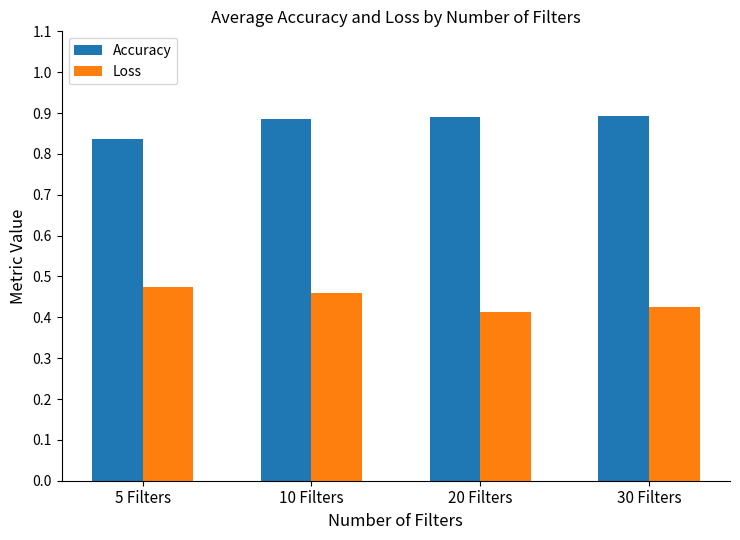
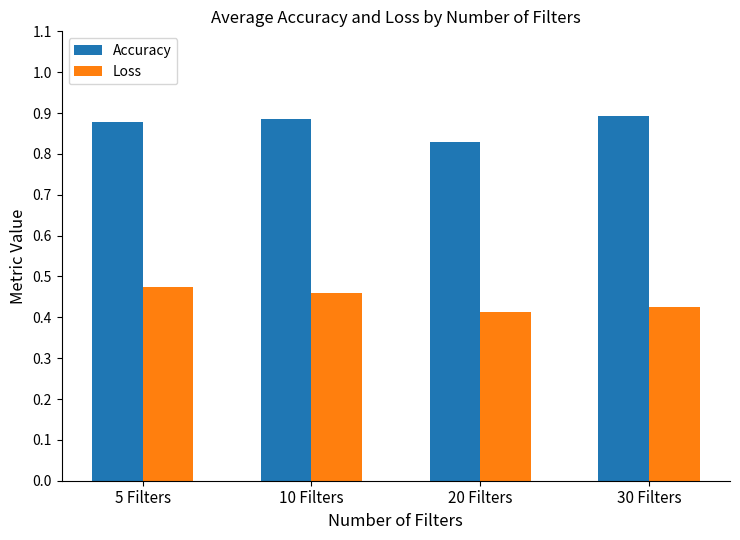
Accuracy, 5 Filters: 0.84 -> 0.88
Accuracy, 20 Filters: 0.89 -> 0.83
